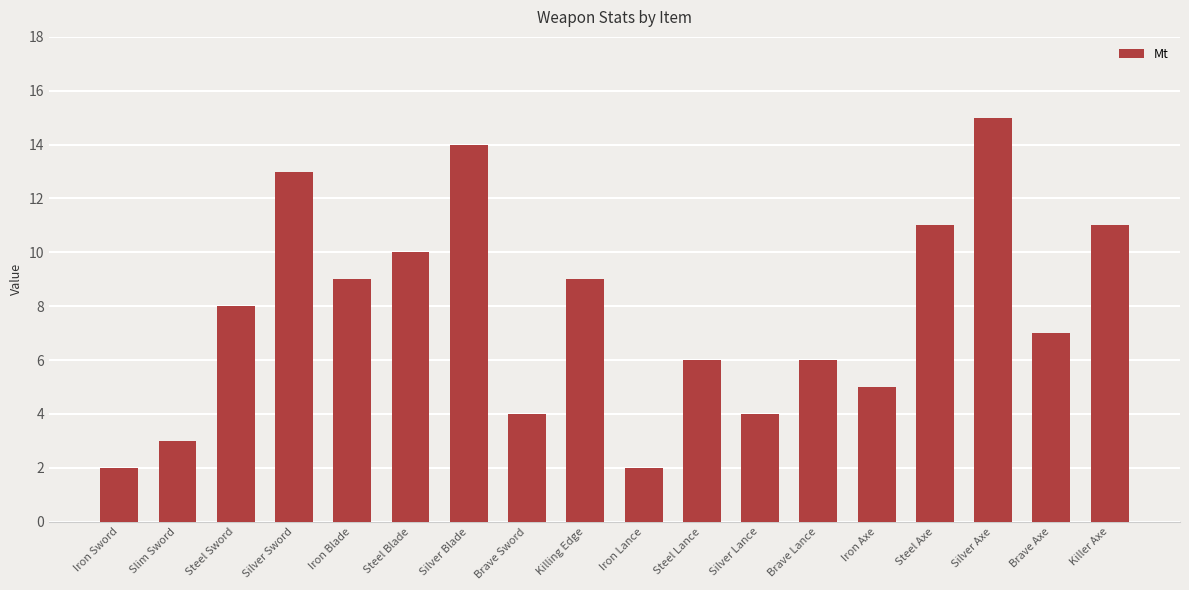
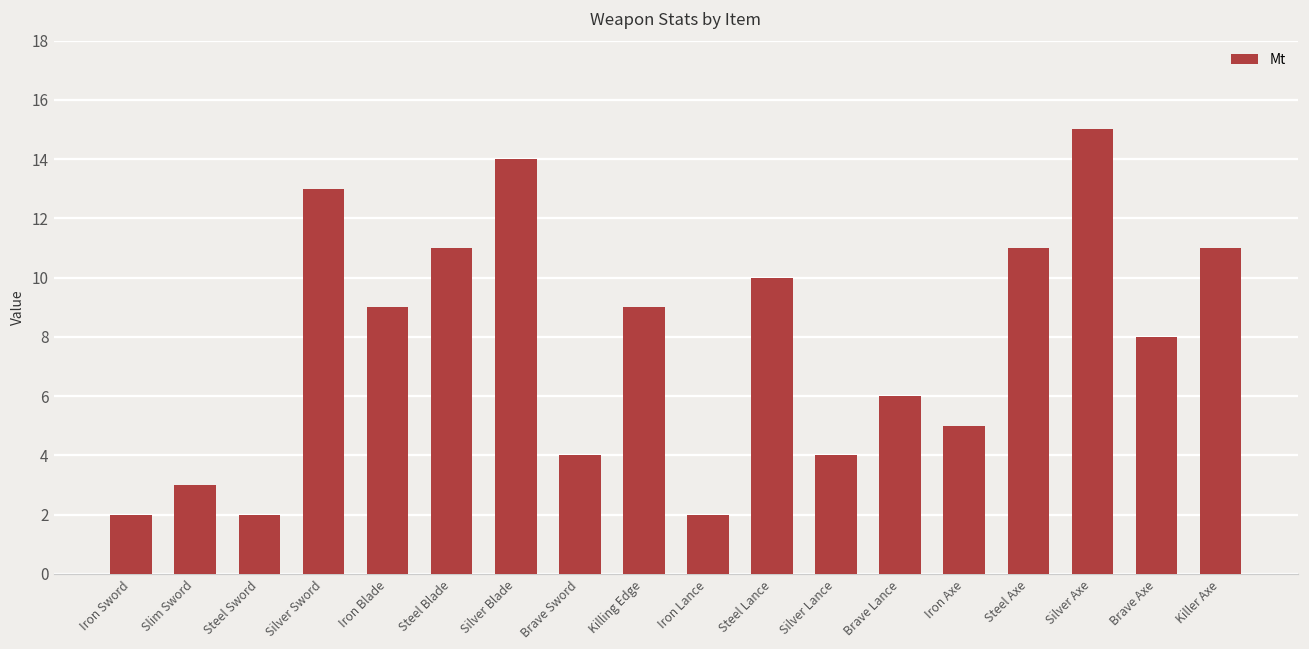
Steel Sword: 8 -> 2
Steel Blade: 10 -> 11
Steel Lance: 6 -> 10
Brave Axe: 7 -> 8
